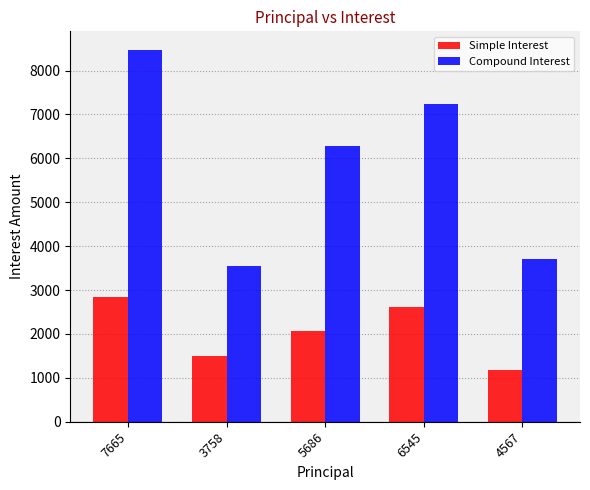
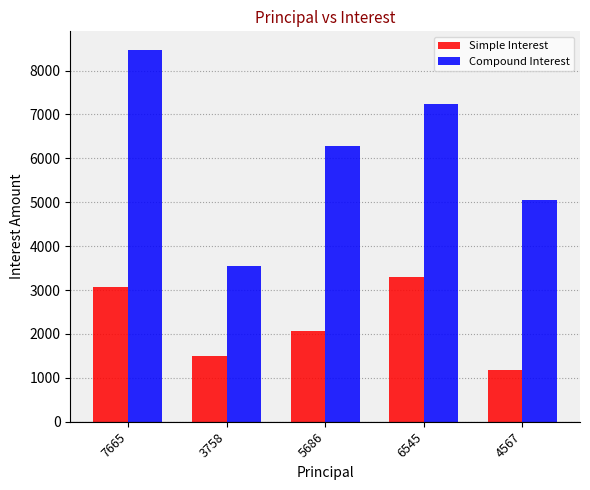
Simple Interest, 7665: 2800 -> 3100
Simple Interest, 6545: 2600 -> 3300
Compound Interest, 4567: 3700 -> 5000
